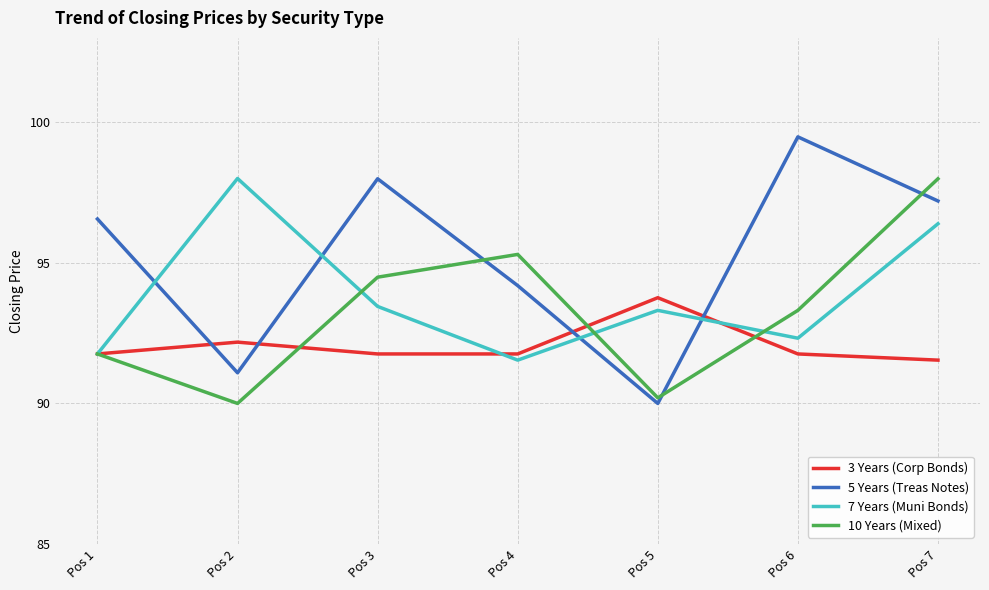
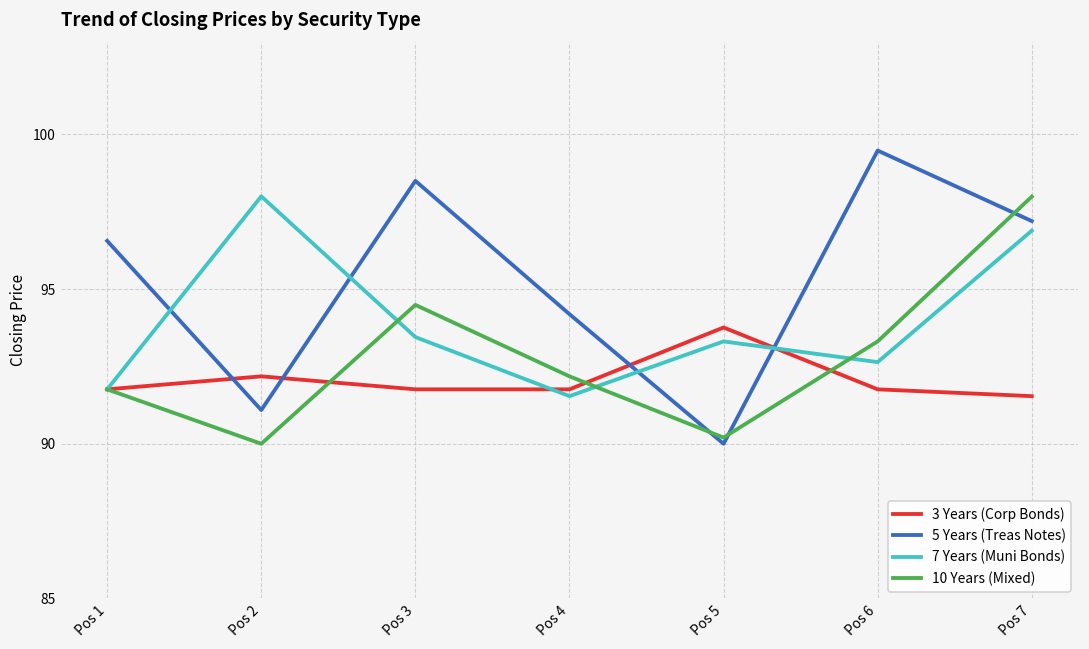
5 Years (Treas Notes), Pos 3: 98.0 -> 98.5
10 Years (Mixed), Pos 4: 95.3 -> 92.2
7 Years (Muni Bonds), Pos 6: 92.3 -> 92.6
7 Years (Muni Bonds), Pos 7: 96.4 -> 96.9
